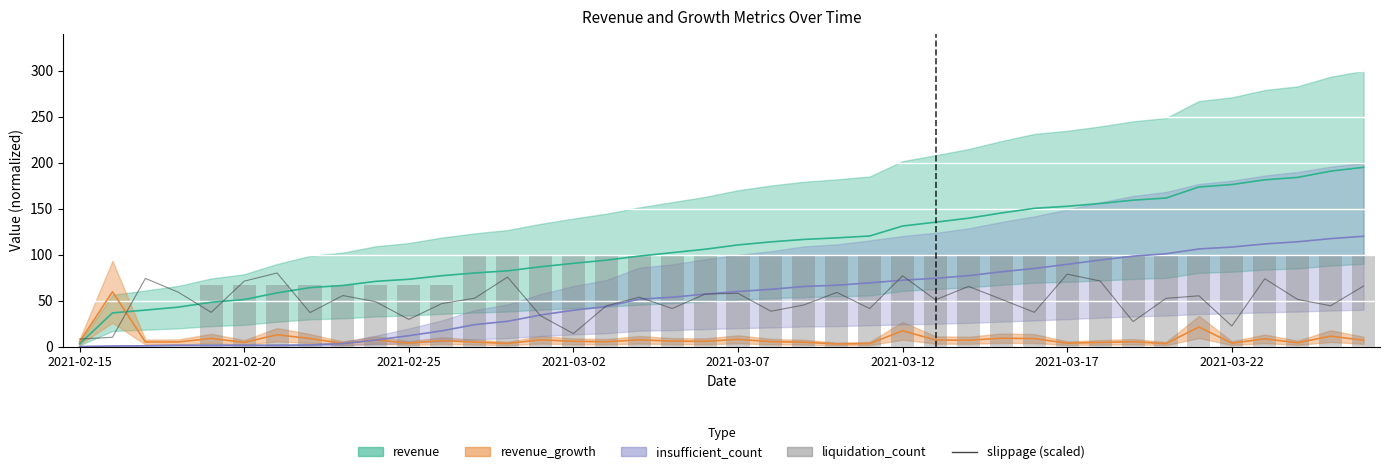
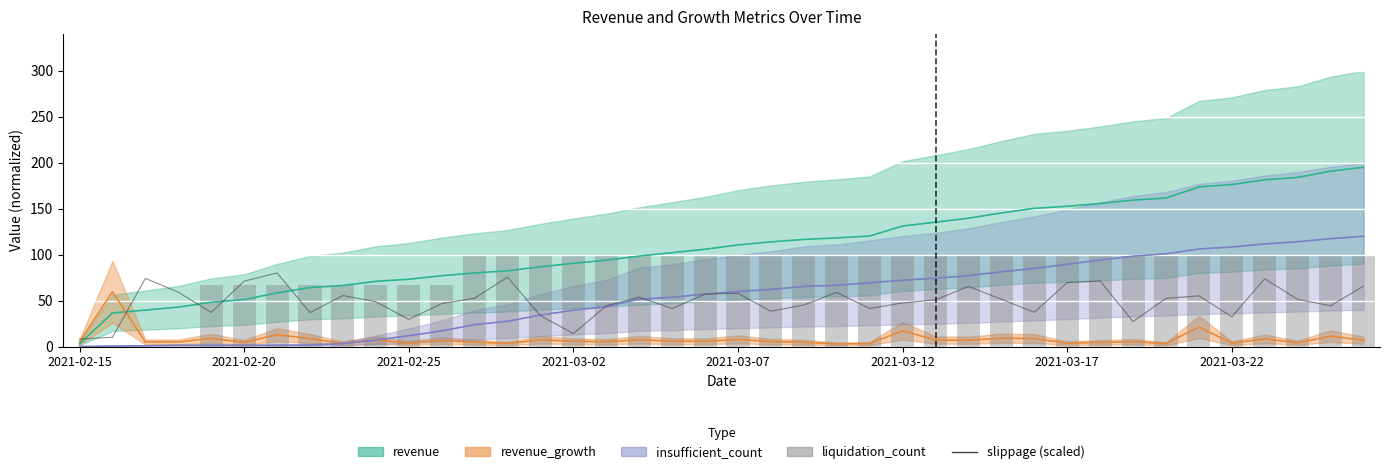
slippage (scaled), 2021-03-12: 80 -> 50
slippage (scaled), 2021-03-17: 80 -> 70
slippage (scaled), 2021-03-22: 20 -> 30
